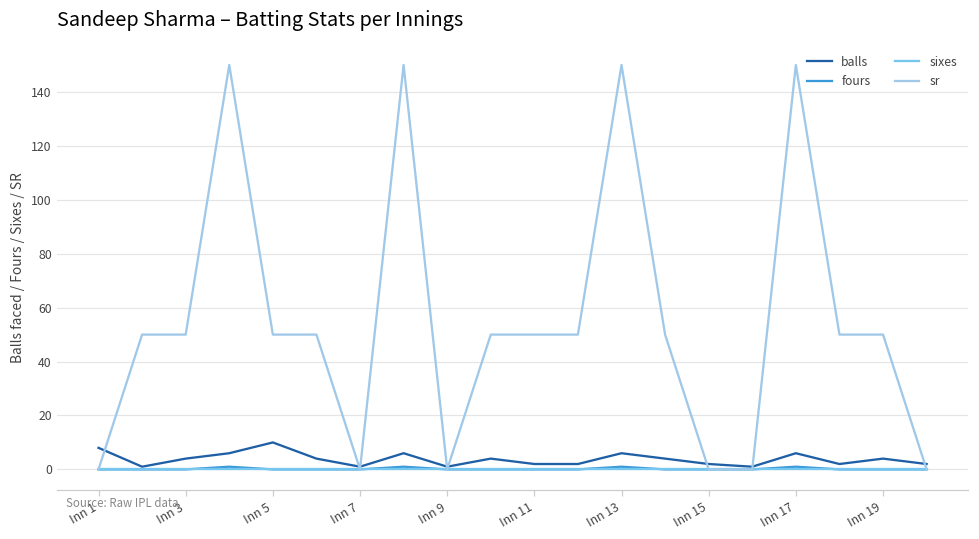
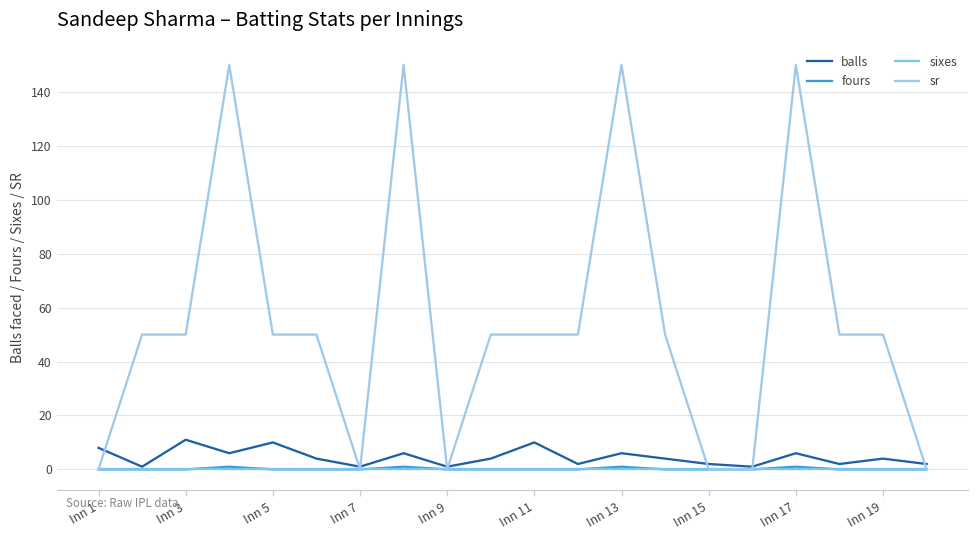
balls, Inn 3: 4 -> 11
balls, Inn 11: 2 -> 10
